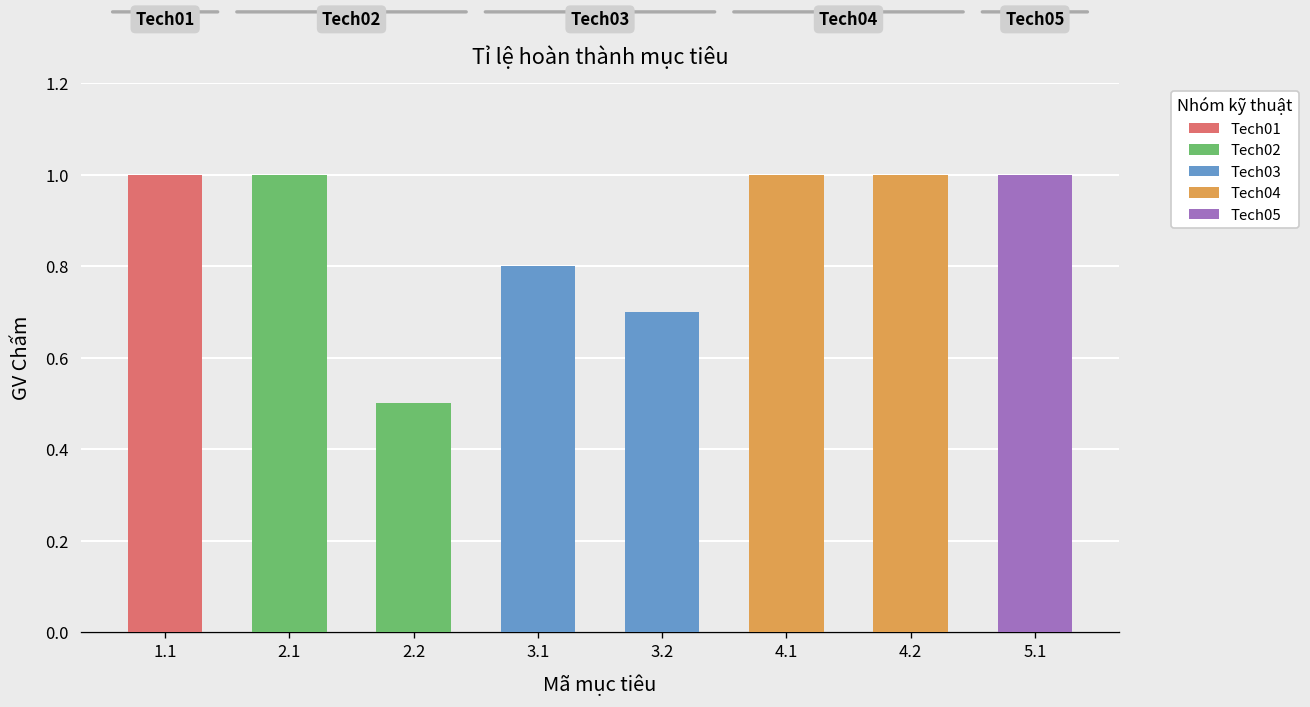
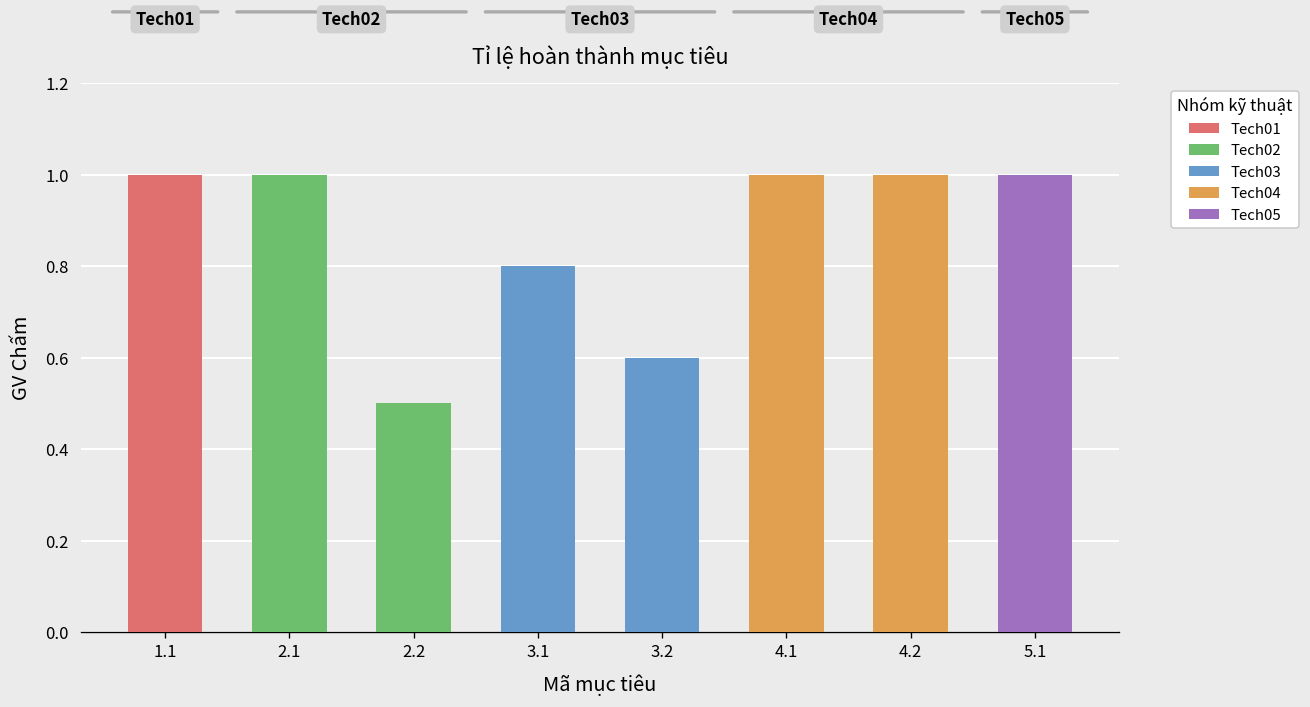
3.2: 0.7 -> 0.6
